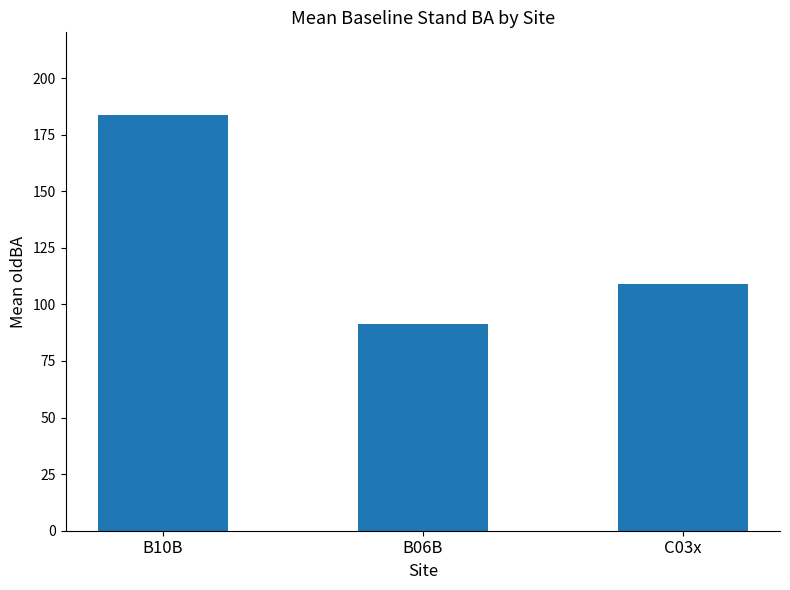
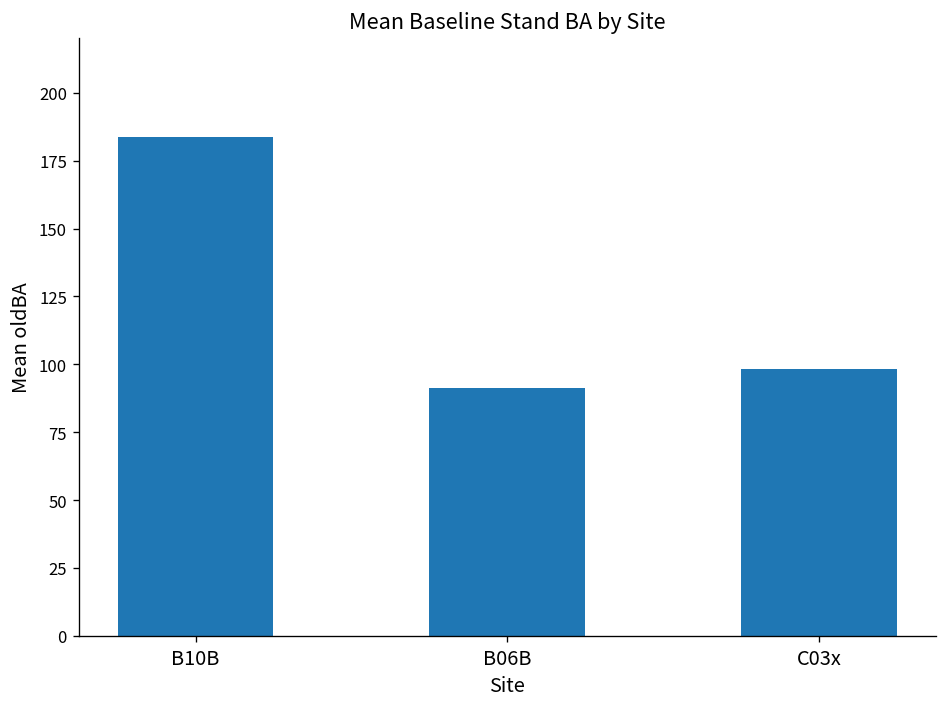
C03x: 109 -> 98
